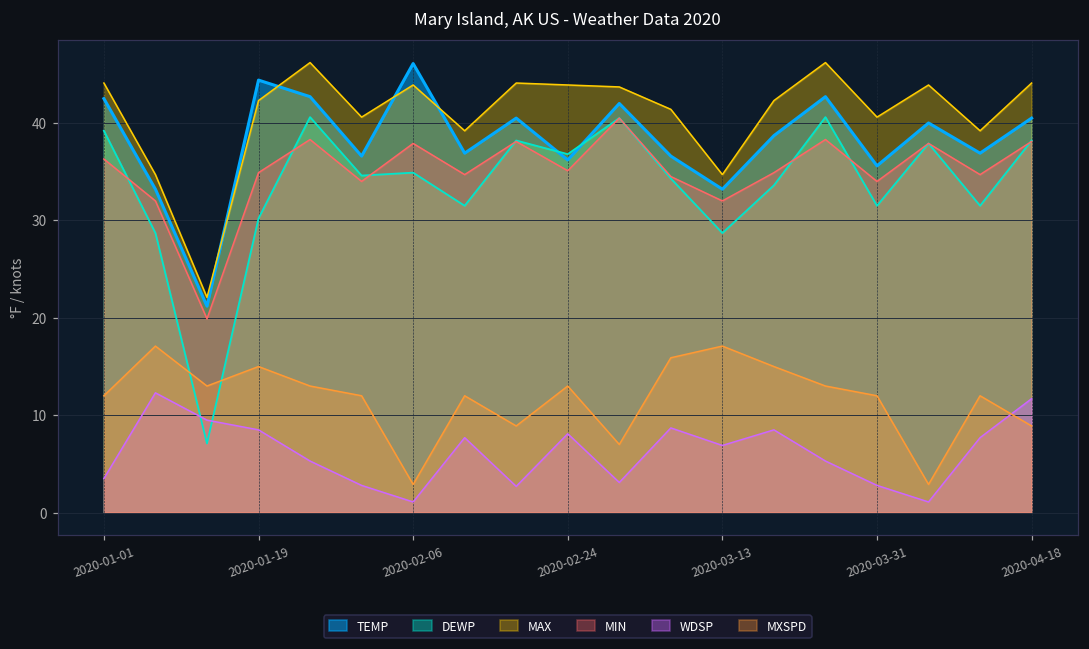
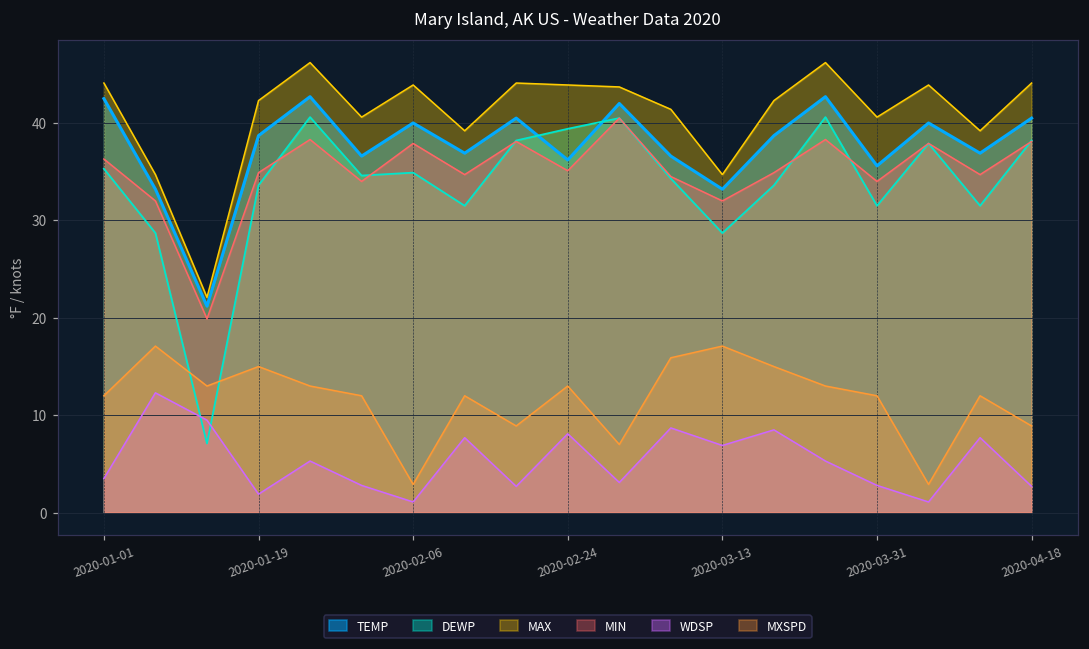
DEWP, 2020-01-01: 39 -> 35
TEMP, 2020-01-19: 44 -> 39
DEWP, 2020-01-19: 30 -> 34
WDSP, 2020-01-19: 9 -> 2
TEMP, 2020-02-06: 46 -> 40
DEWP, 2020-02-24: 37 -> 39
WDSP, 2020-04-18: 12 -> 3
